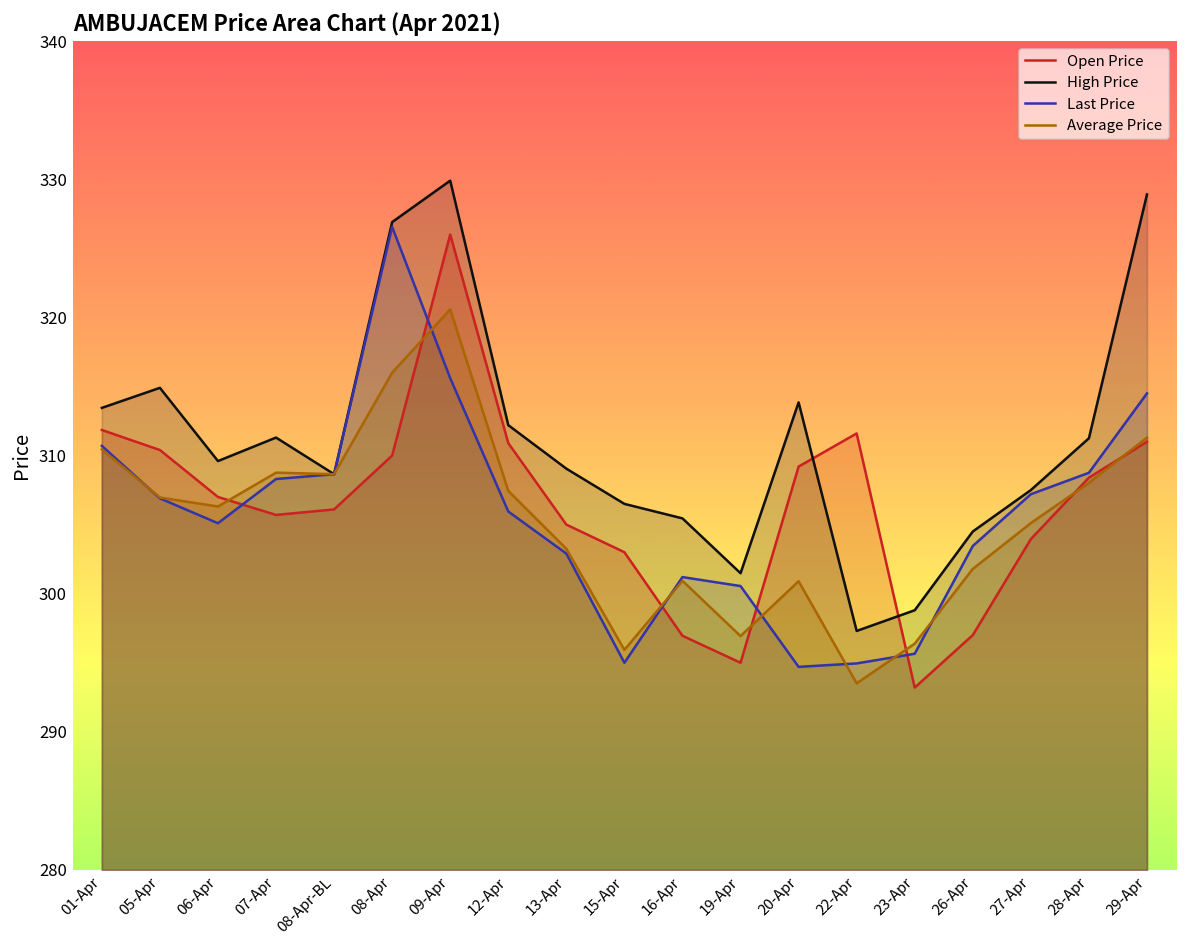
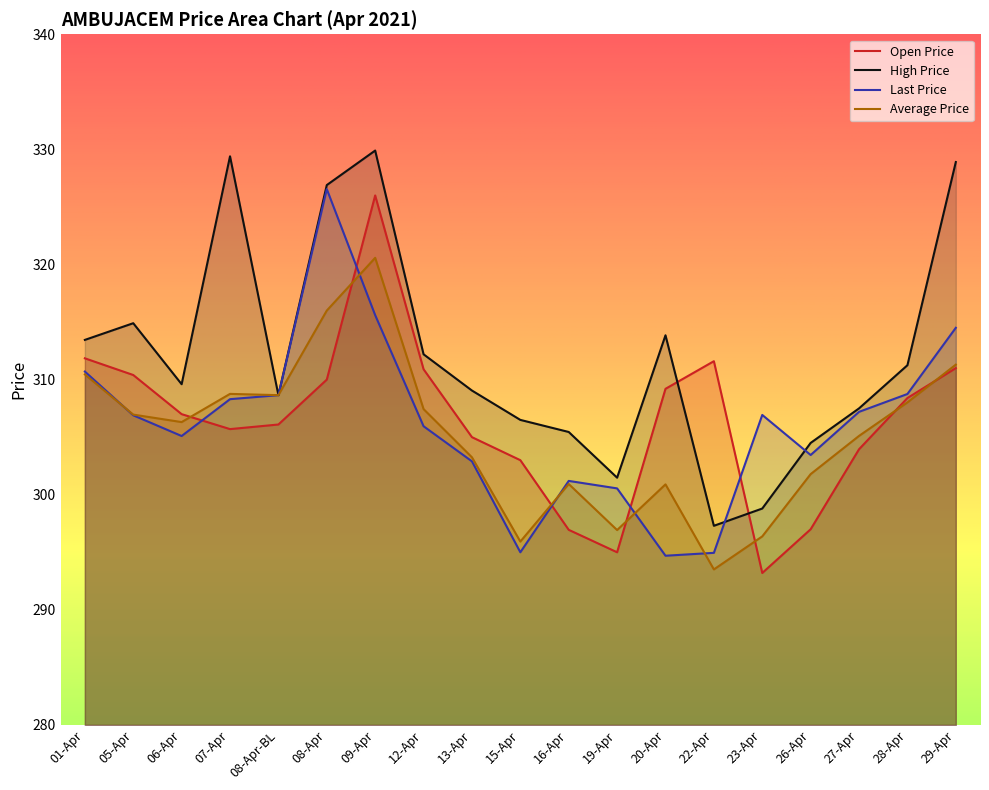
High Price, 07-Apr: 311.3 -> 329.4
Last Price, 23-Apr: 295.7 -> 306.9
